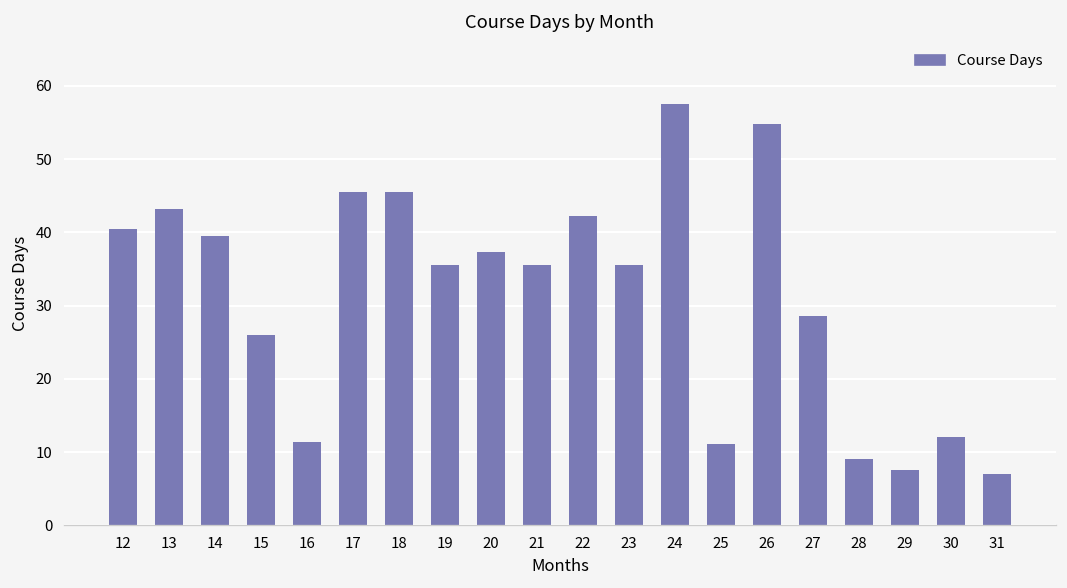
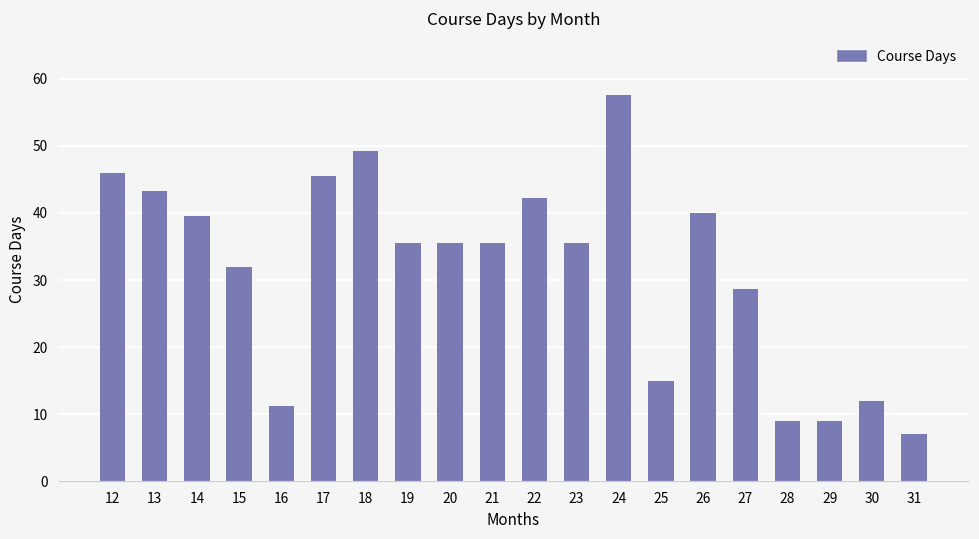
12: 41 -> 46
15: 26 -> 32
18: 46 -> 49
20: 37 -> 36
25: 11 -> 15
26: 55 -> 40
29: 8 -> 9
